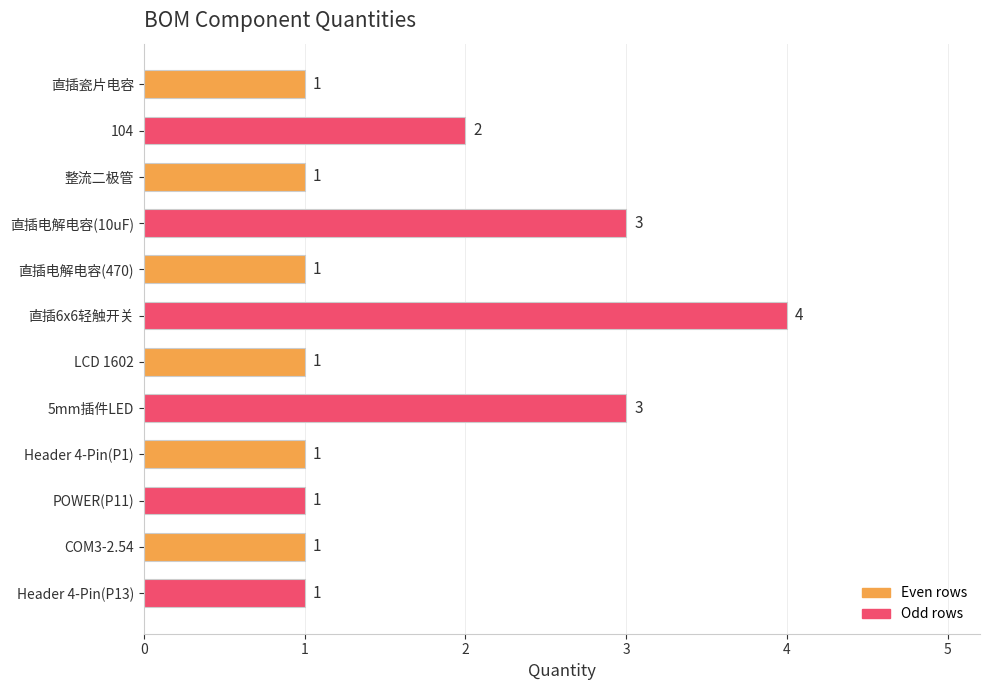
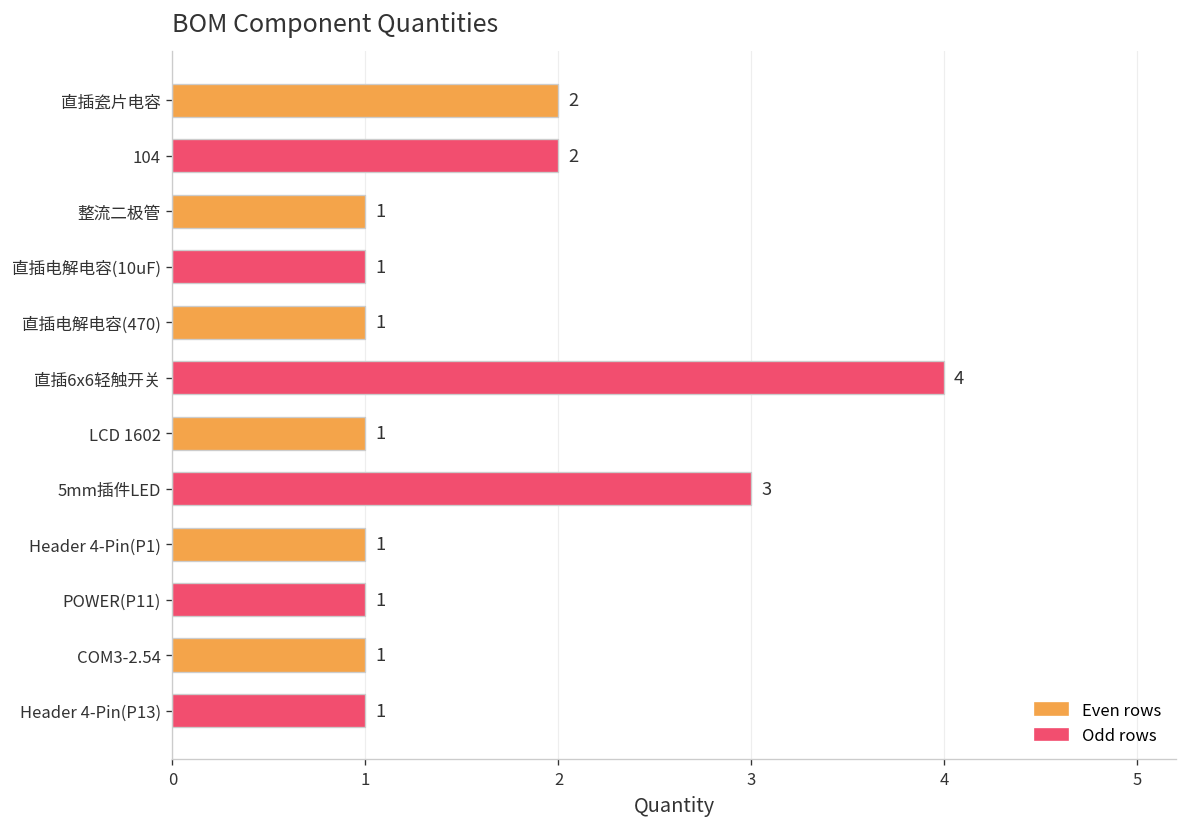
直插瓷片电容: 1 -> 2
直插电解电容(10uF): 3 -> 1
